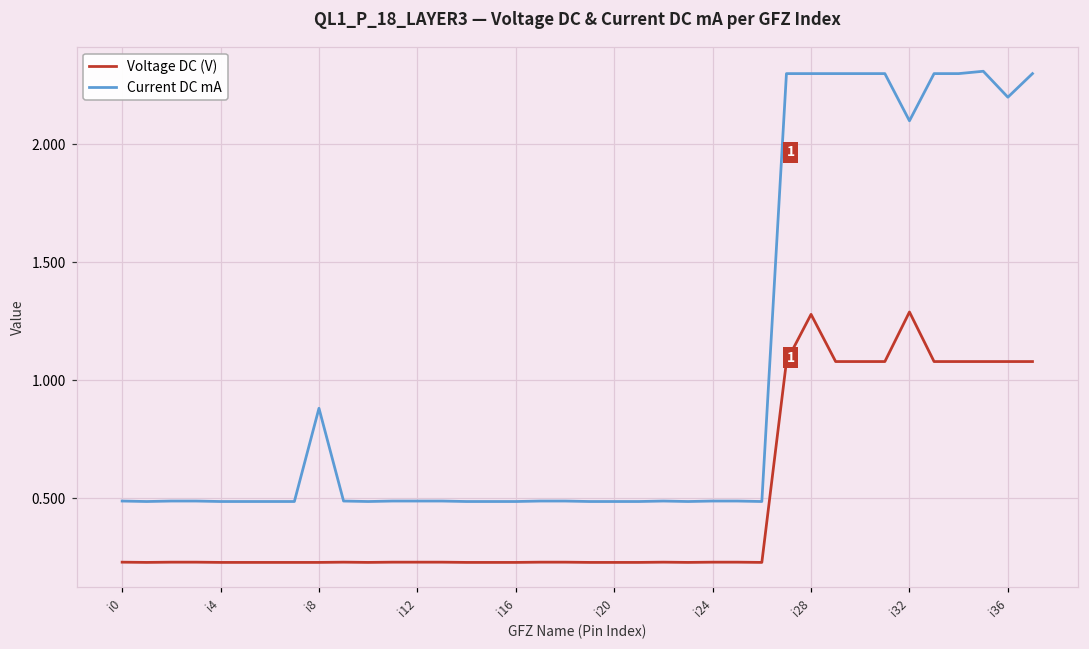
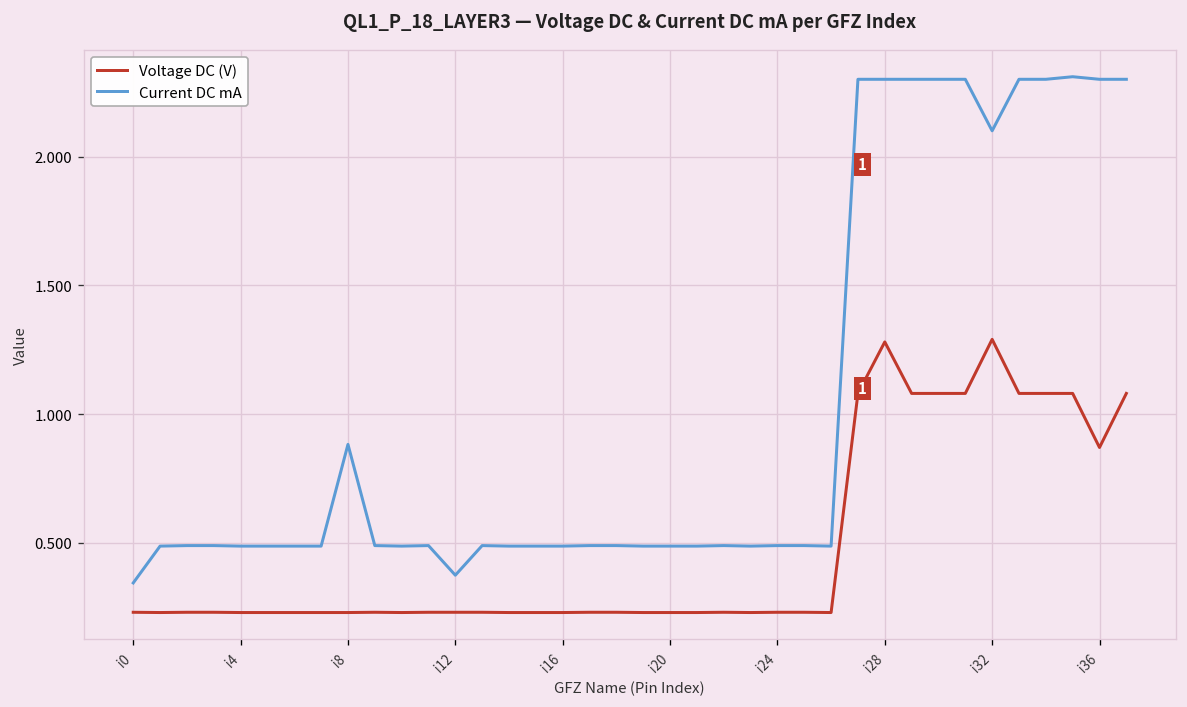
Current DC mA, i0: 0.49 -> 0.34
Current DC mA, i12: 0.49 -> 0.37
Voltage DC (V), i36: 1.08 -> 0.87
Current DC mA, i36: 2.2 -> 2.3
